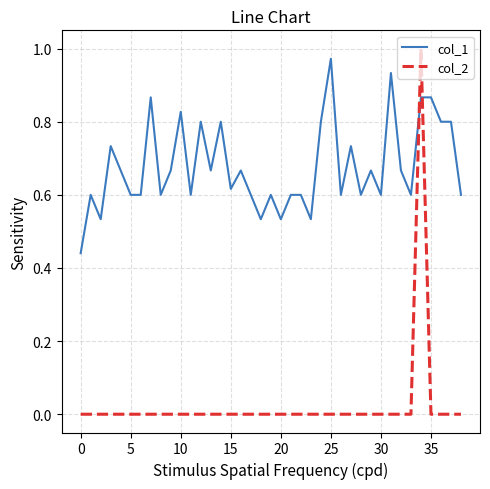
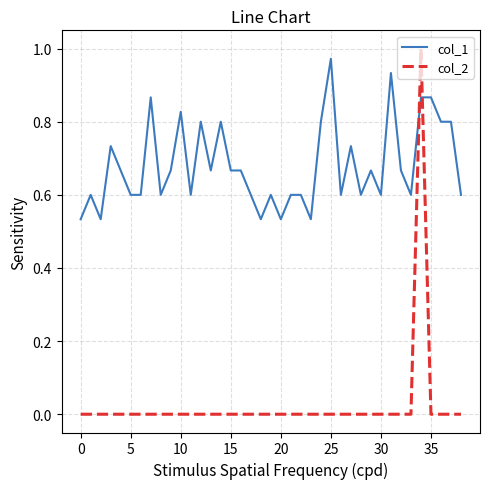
col_1, 0: 0.44 -> 0.53
col_1, 15: 0.62 -> 0.67
